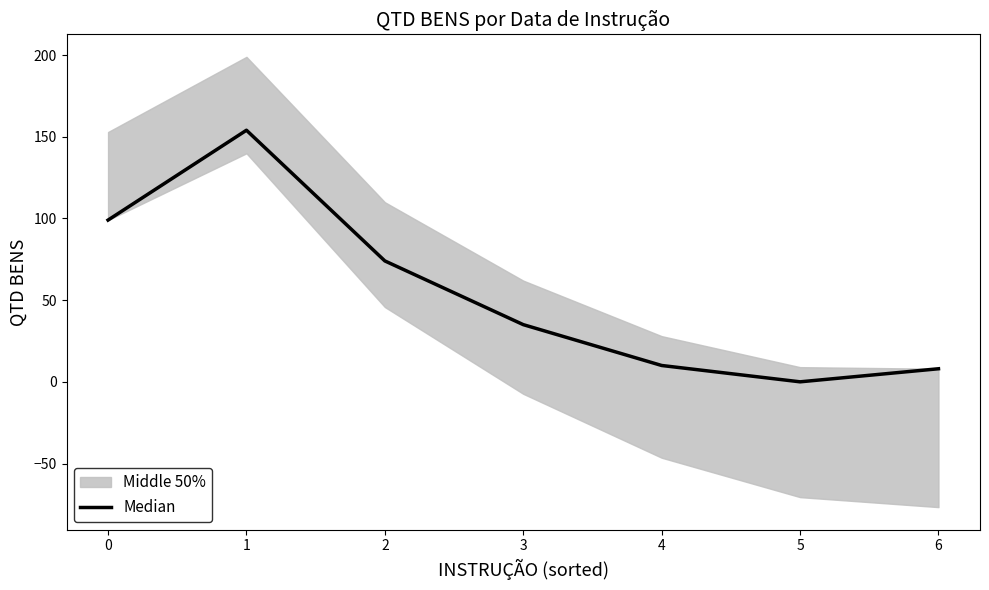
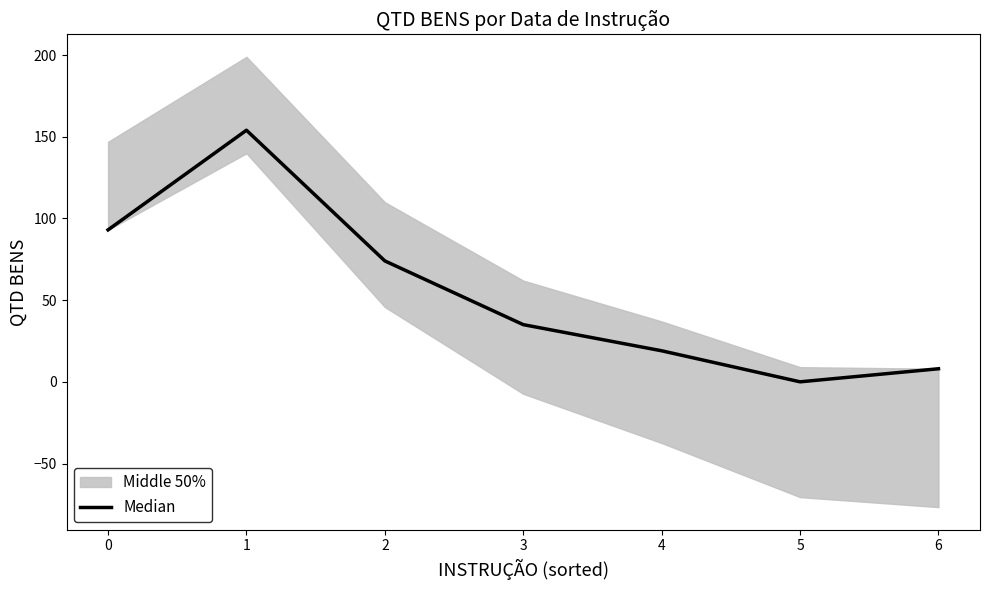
Median, 0: 99 -> 93
Median, 4: 10 -> 19
